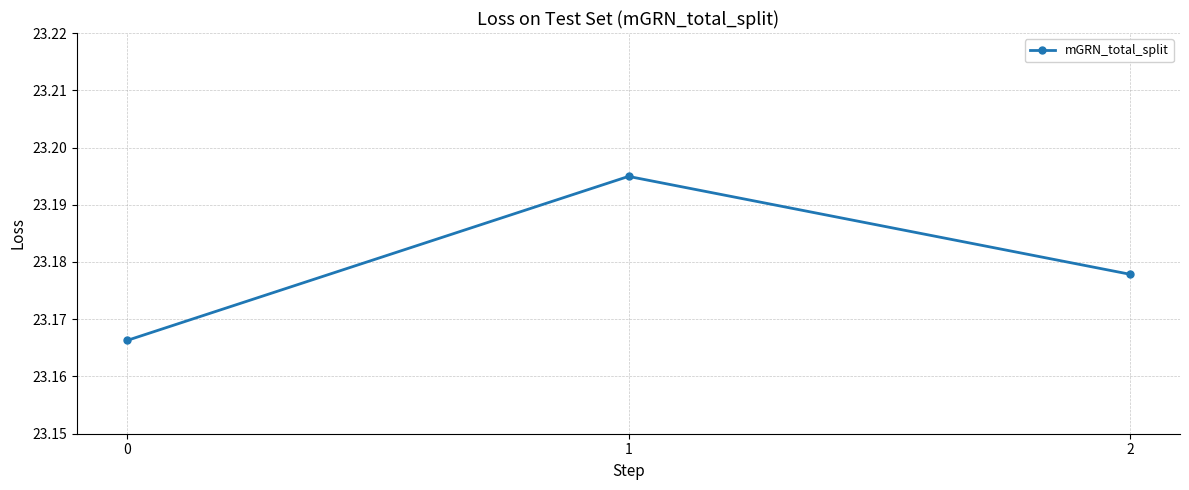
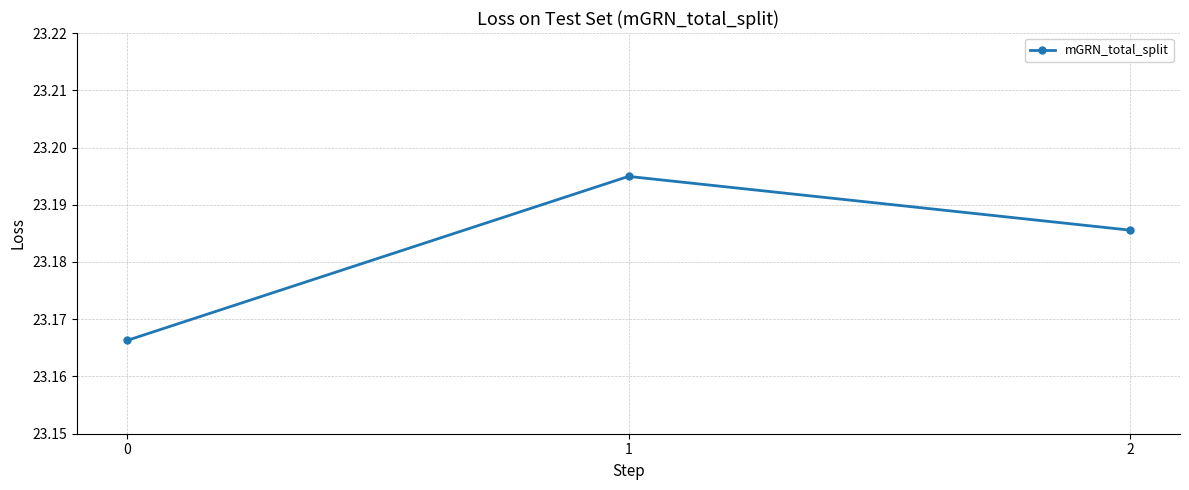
2: 23.178 -> 23.186
